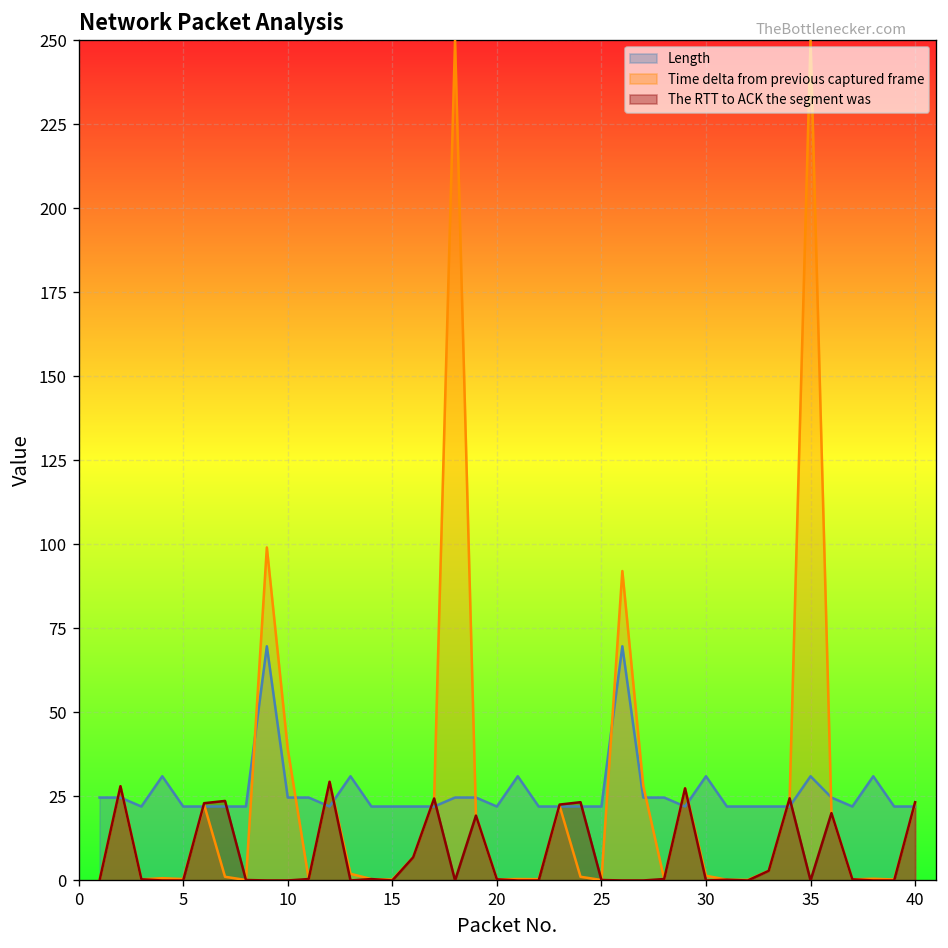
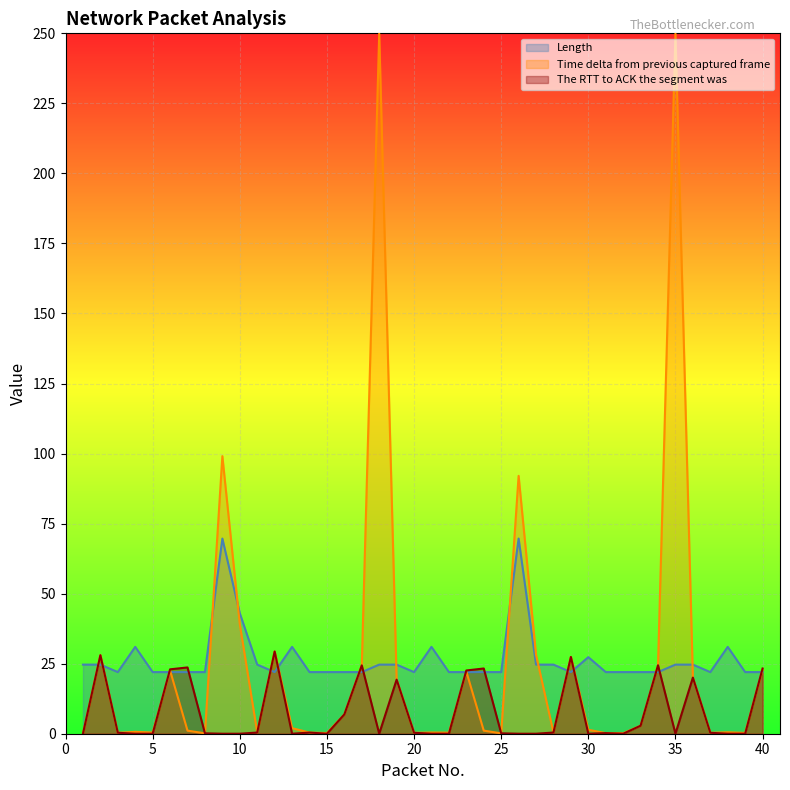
Length, 10: 25 -> 43
Length, 30: 31 -> 27
Length, 35: 31 -> 25
